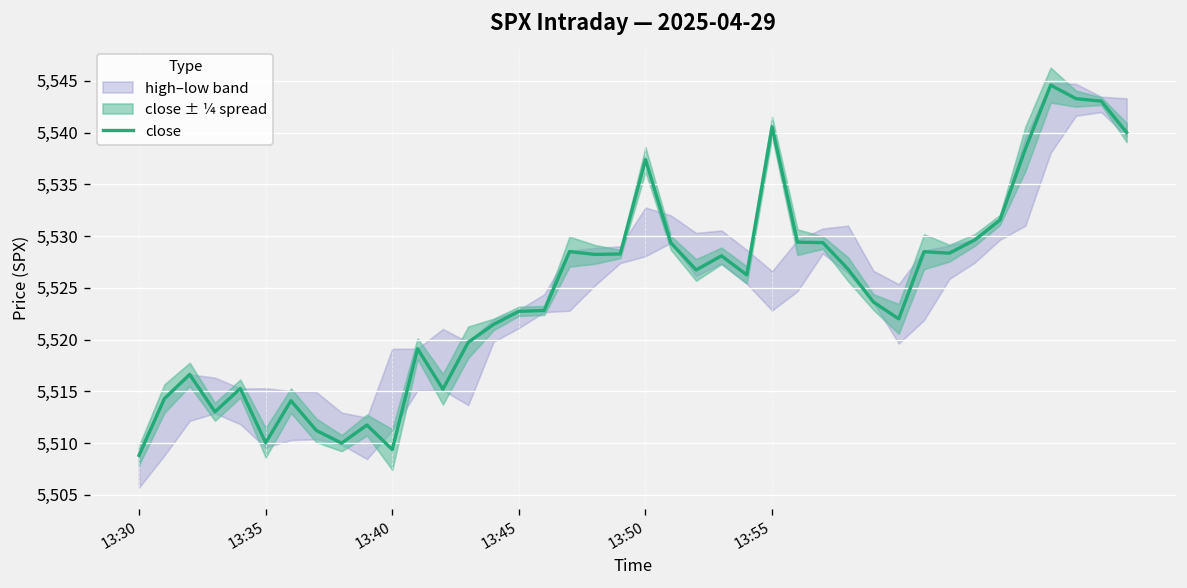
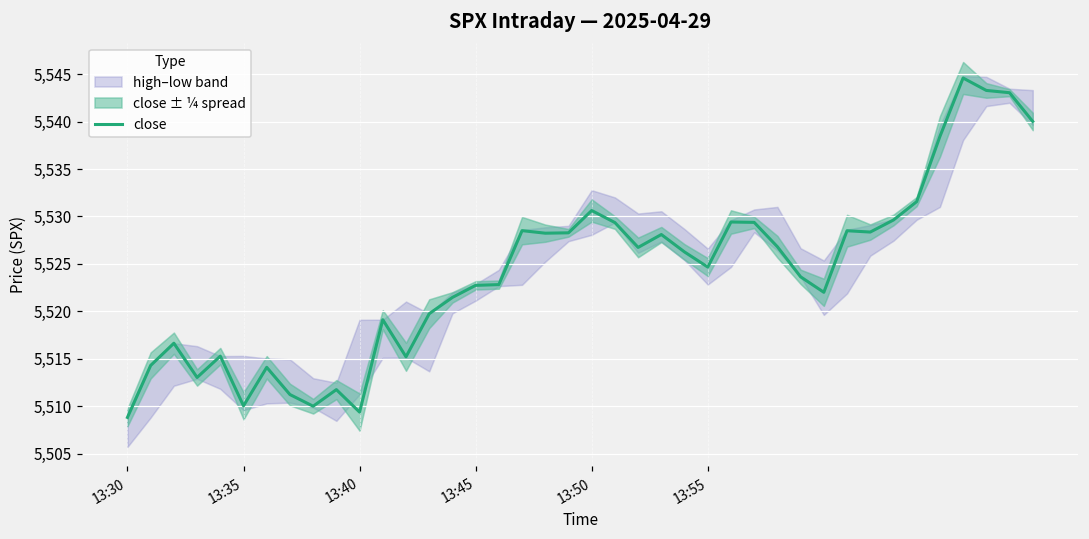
close, 13:50: 5,537 -> 5,531
close, 13:55: 5,541 -> 5,525
